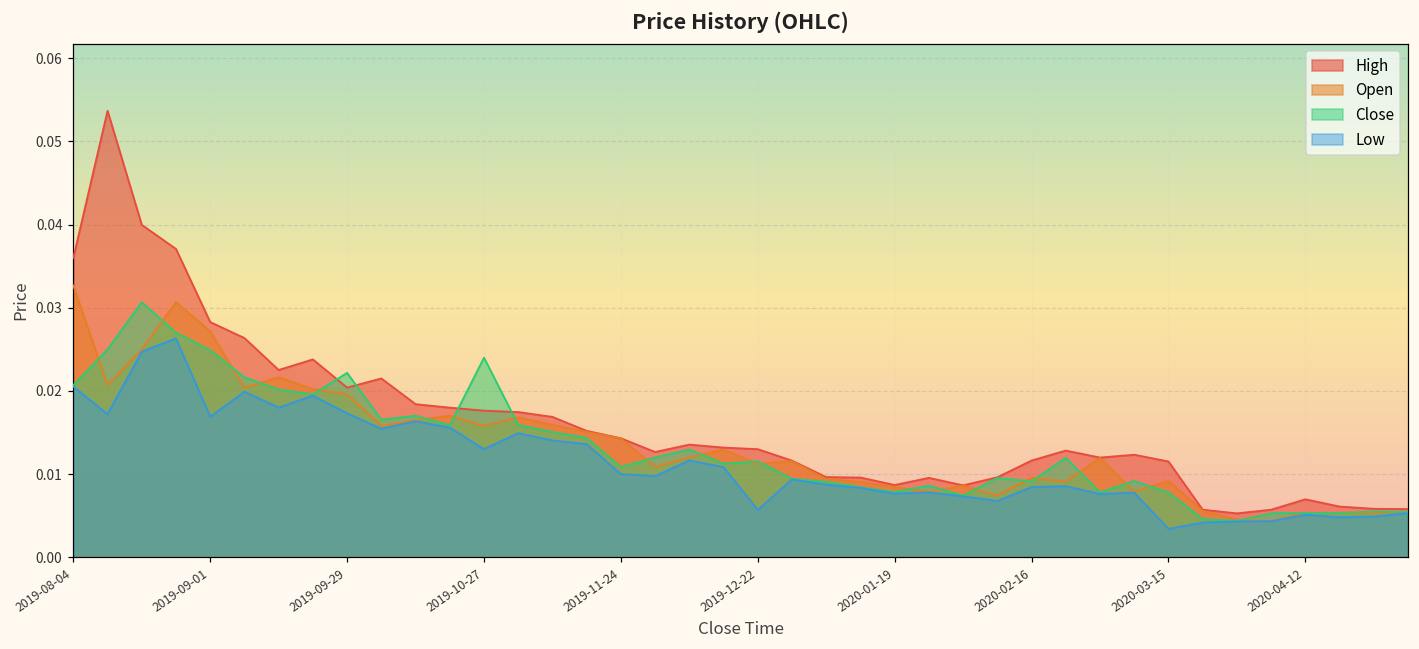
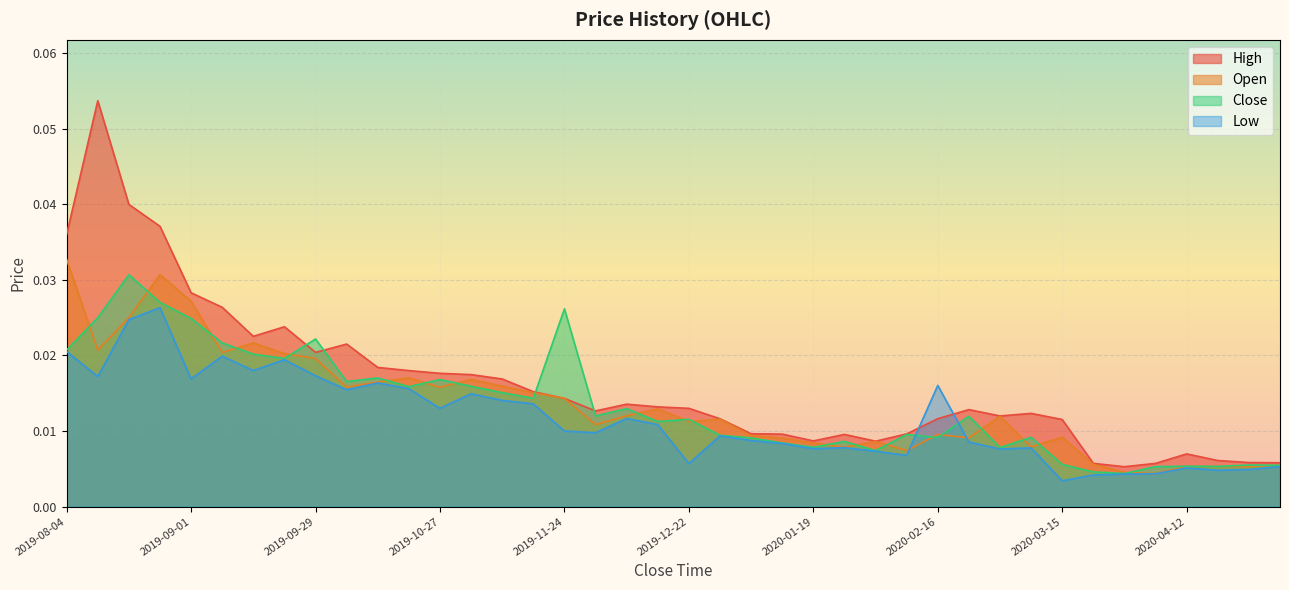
Close, 2019-10-27: 0.024 -> 0.017
Close, 2019-11-24: 0.011 -> 0.026
Low, 2020-02-16: 0.008 -> 0.016
Close, 2020-03-15: 0.008 -> 0.006
